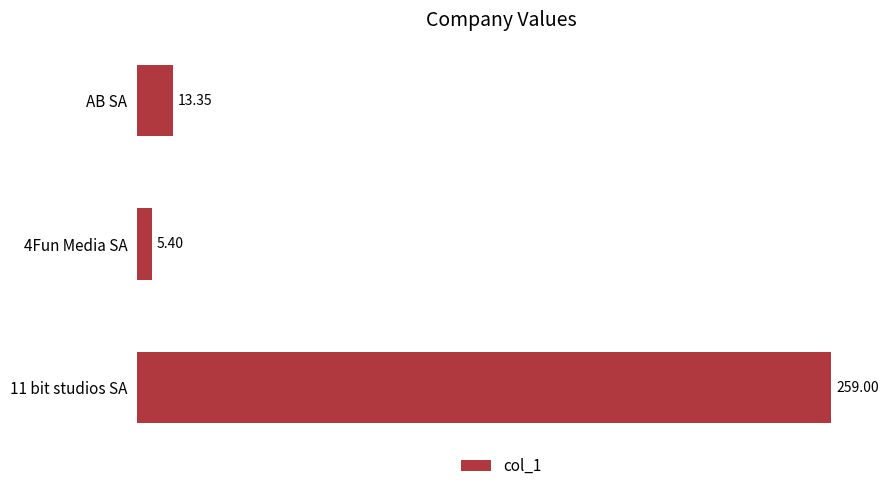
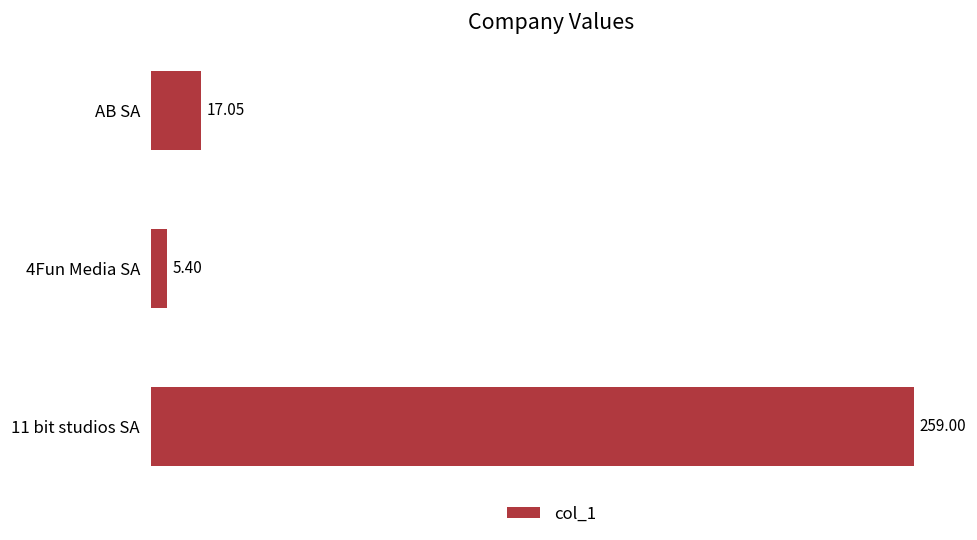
AB SA: 13.35 -> 17.05
